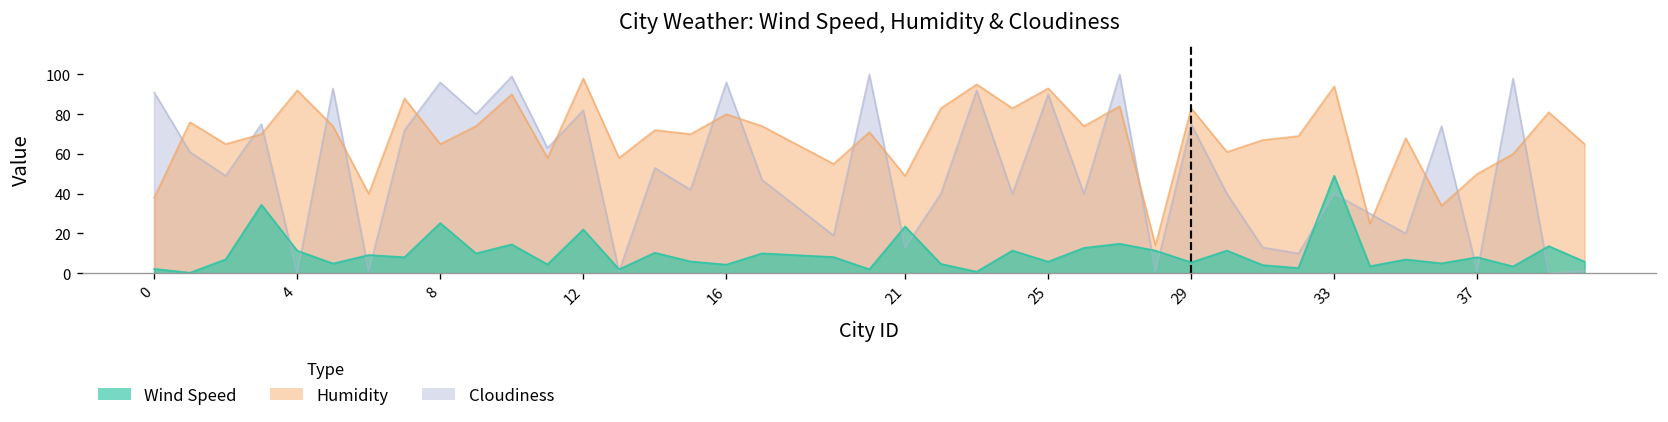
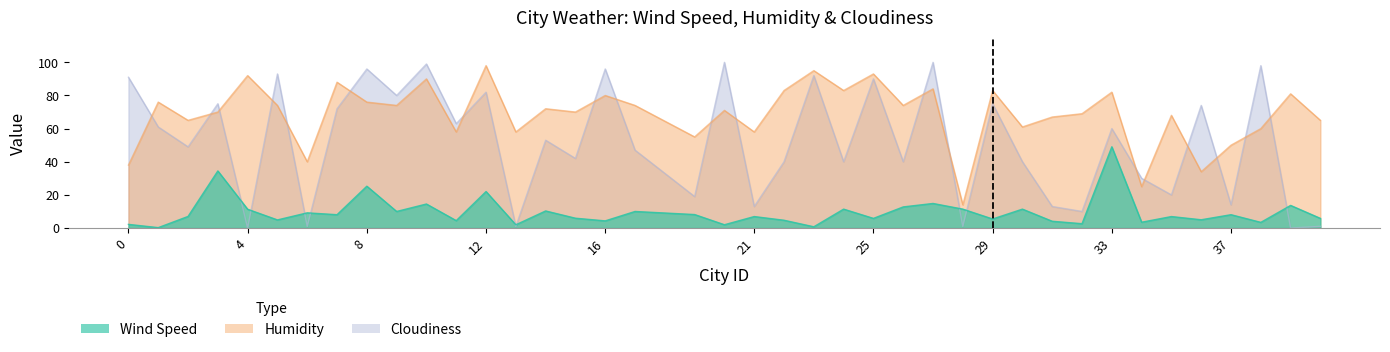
Humidity, 8: 65 -> 76
Humidity, 21: 49 -> 58
Wind Speed, 21: 24 -> 7
Cloudiness, 33: 40 -> 60
Humidity, 33: 94 -> 82
Cloudiness, 37: 1 -> 14
